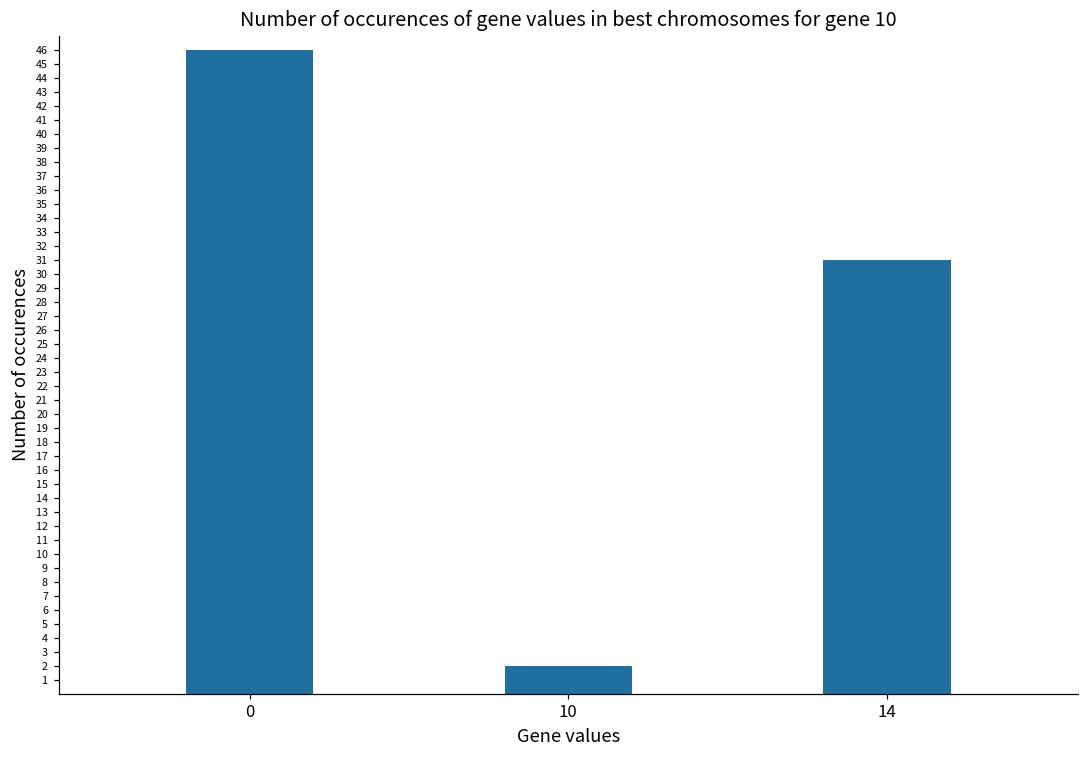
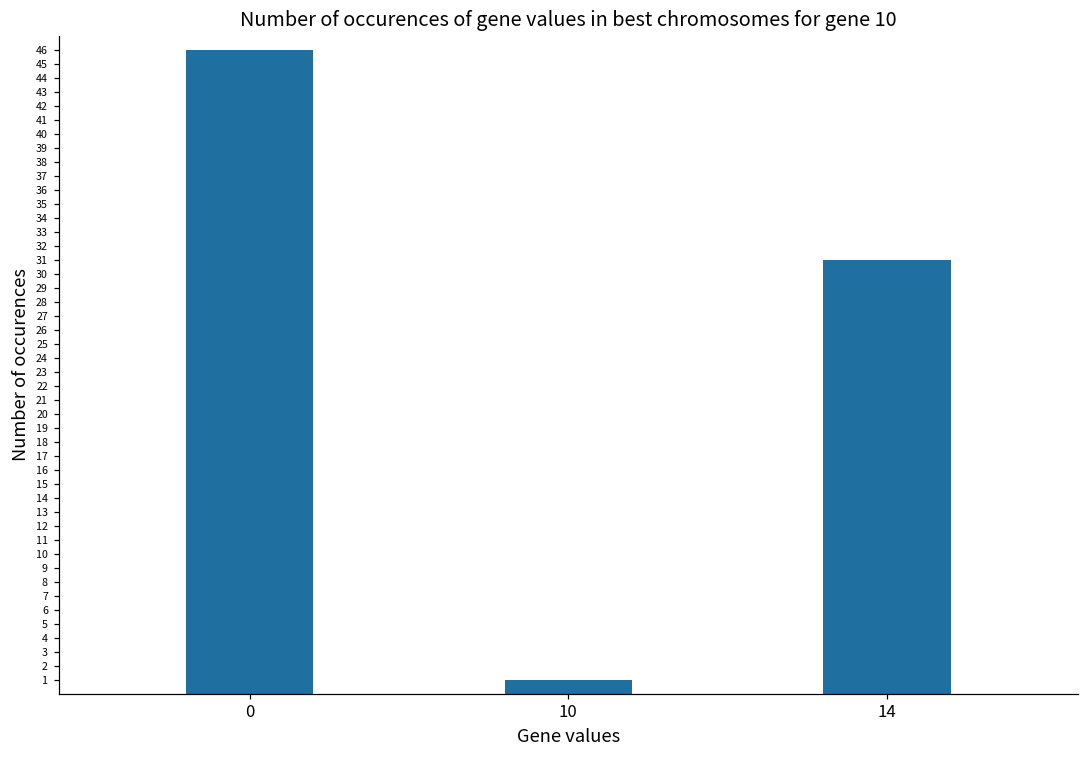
10: 2 -> 1
